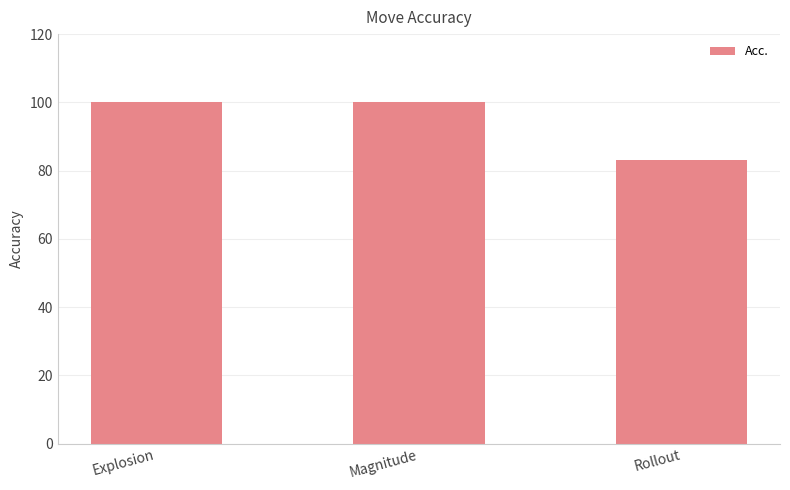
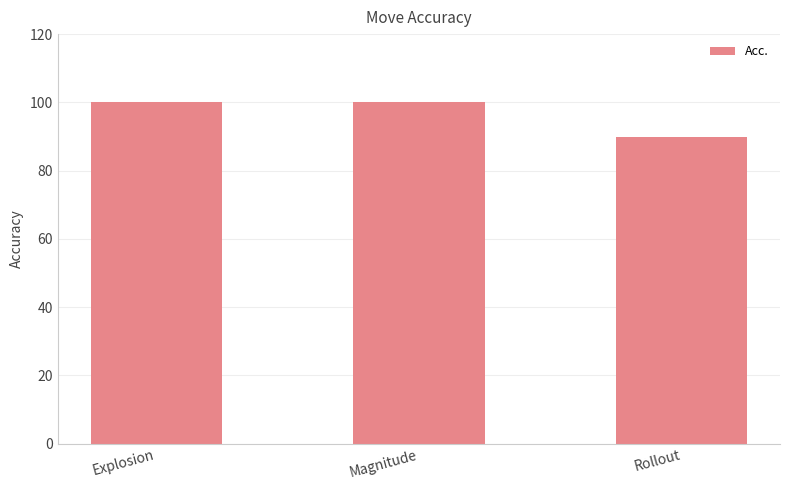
Rollout: 83 -> 90
